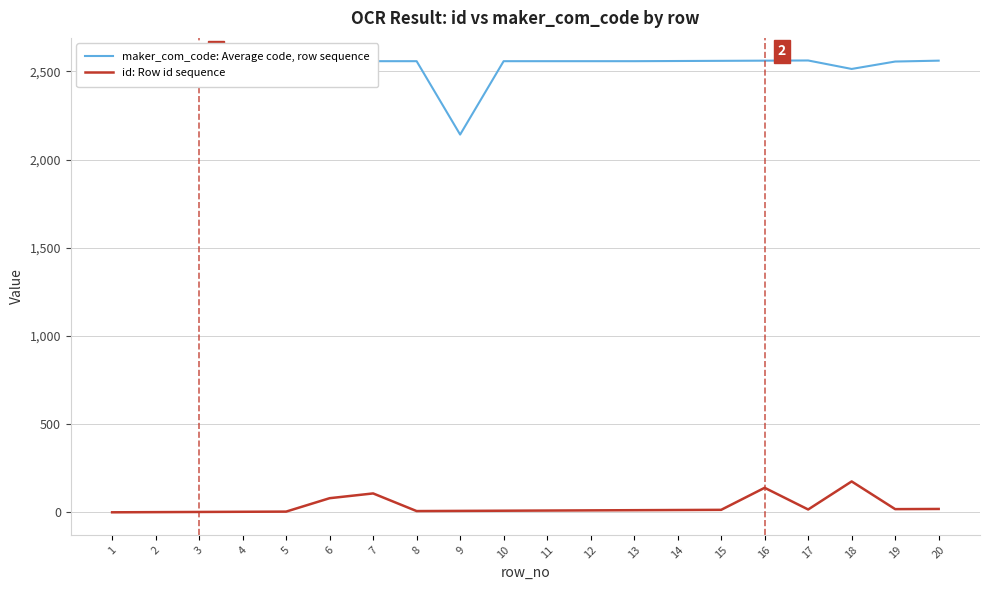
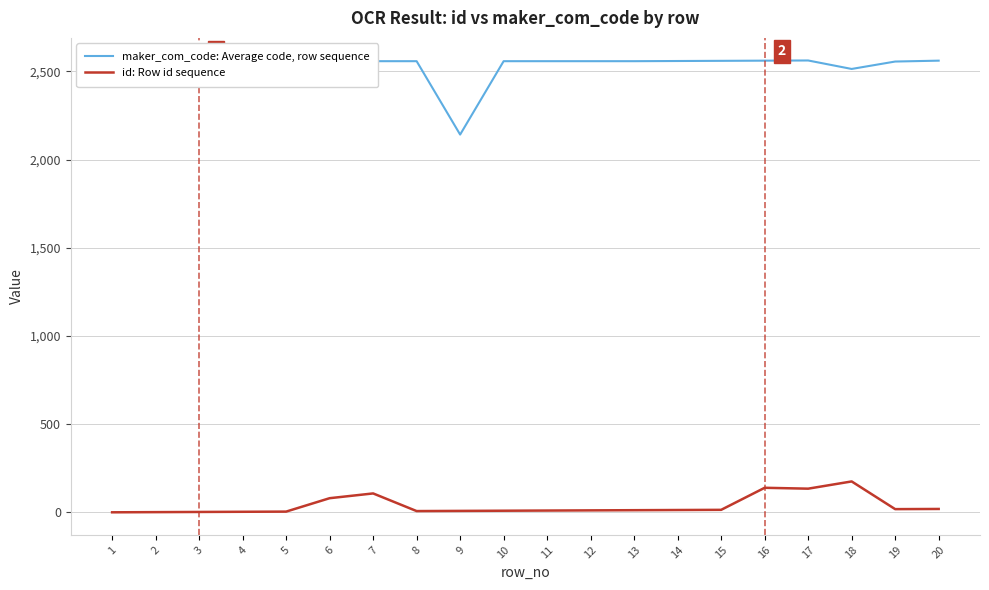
id: Row id sequence, 17: 20 -> 140
